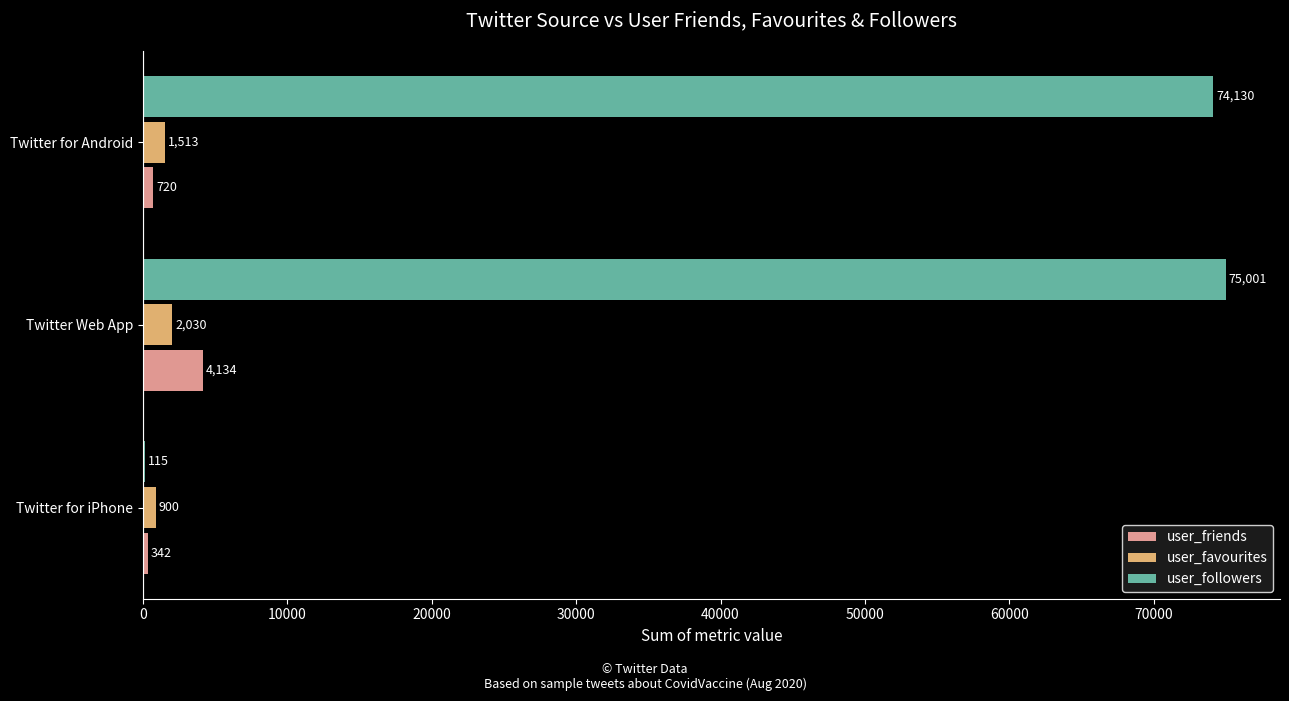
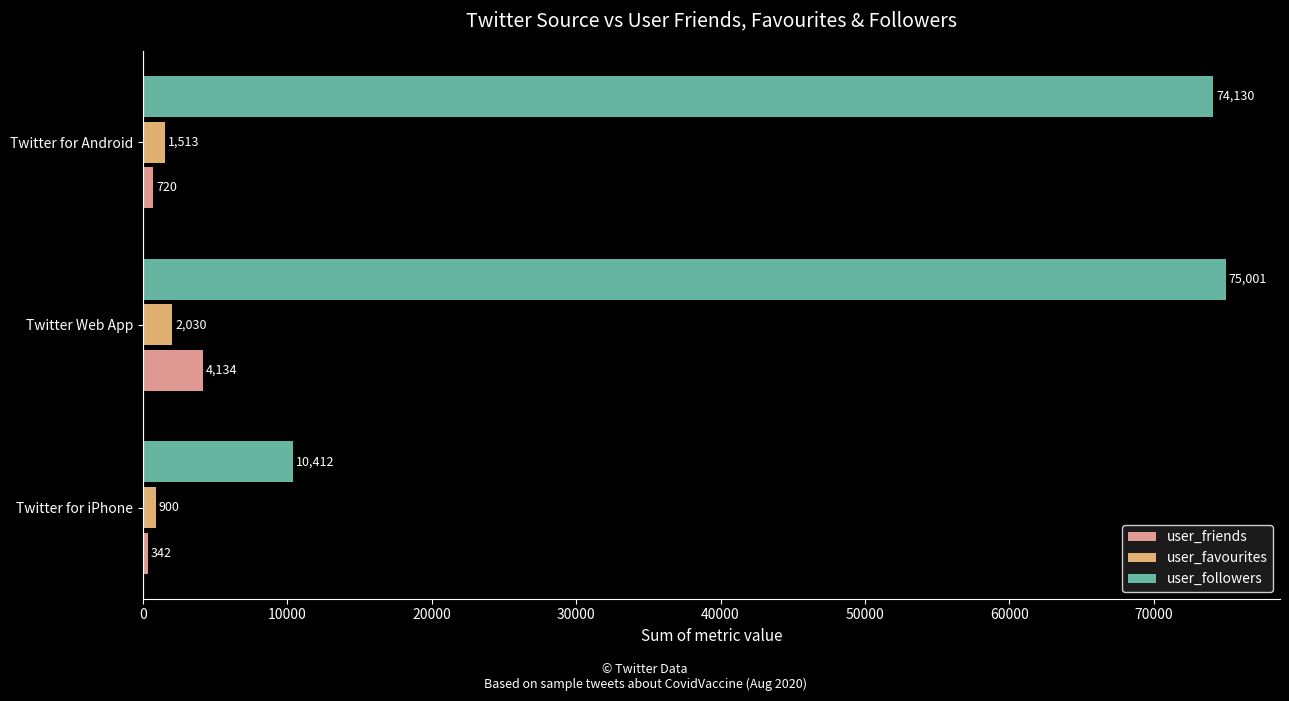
user_followers, Twitter for iPhone: 115 -> 10,412
